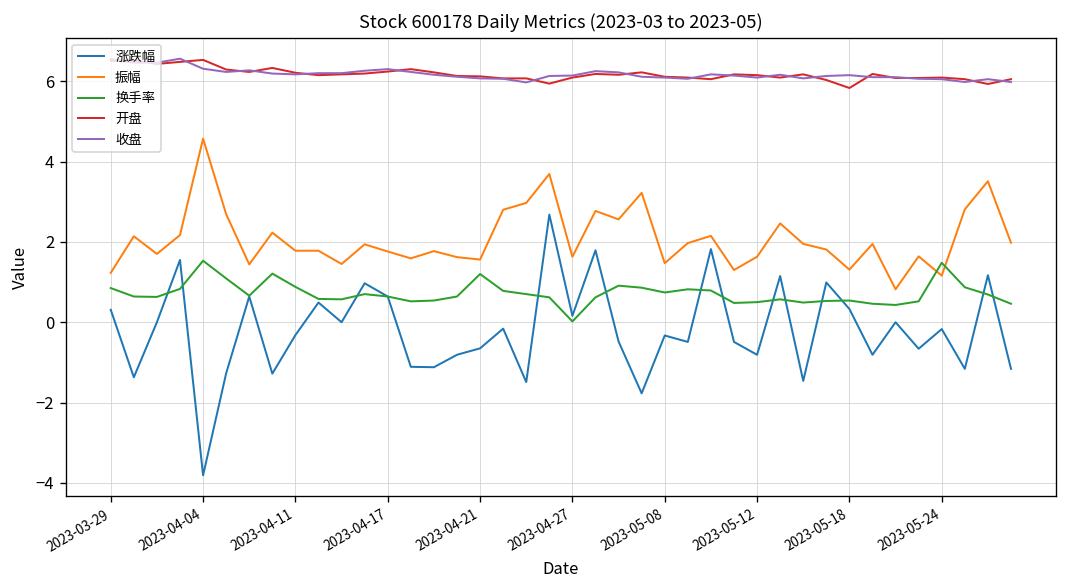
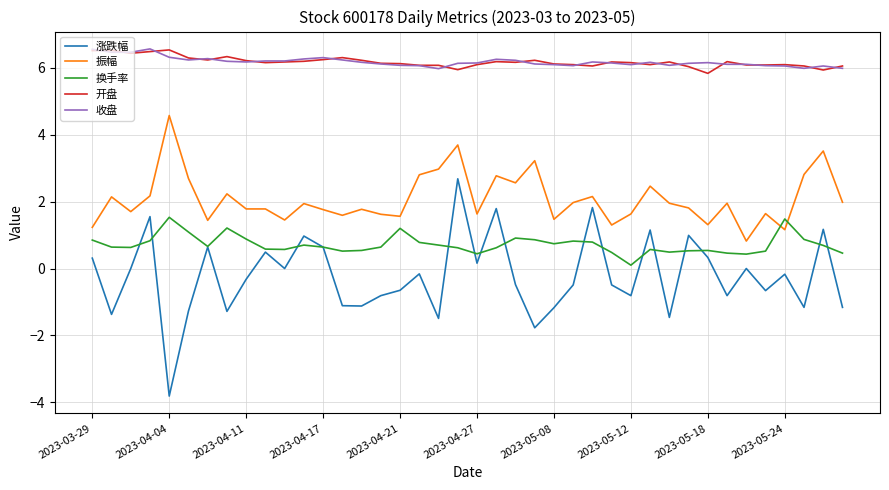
换手率, 2023-04-27: 0.0 -> 0.4
涨跌幅, 2023-05-08: -0.3 -> -1.2
换手率, 2023-05-12: 0.5 -> 0.1
